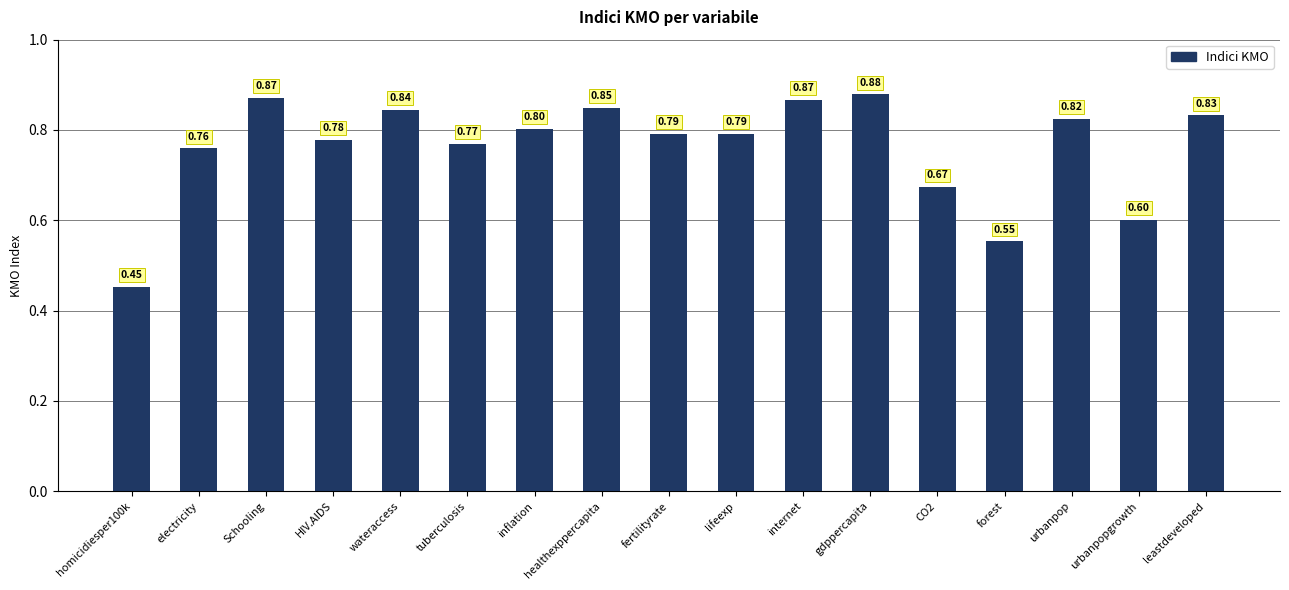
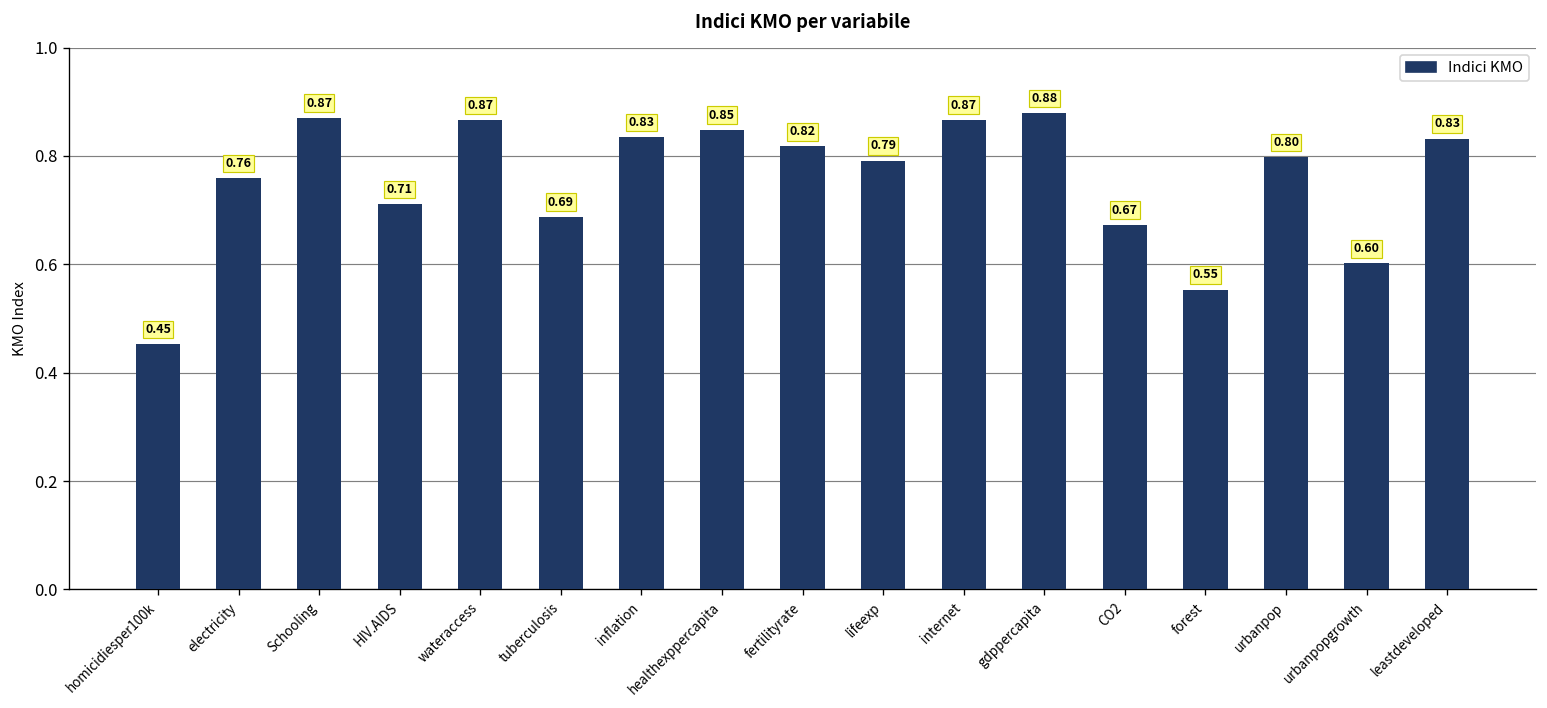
HIV.AIDS: 0.78 -> 0.71
wateraccess: 0.84 -> 0.87
tuberculosis: 0.77 -> 0.69
inflation: 0.80 -> 0.83
fertilityrate: 0.79 -> 0.82
urbanpop: 0.82 -> 0.80
